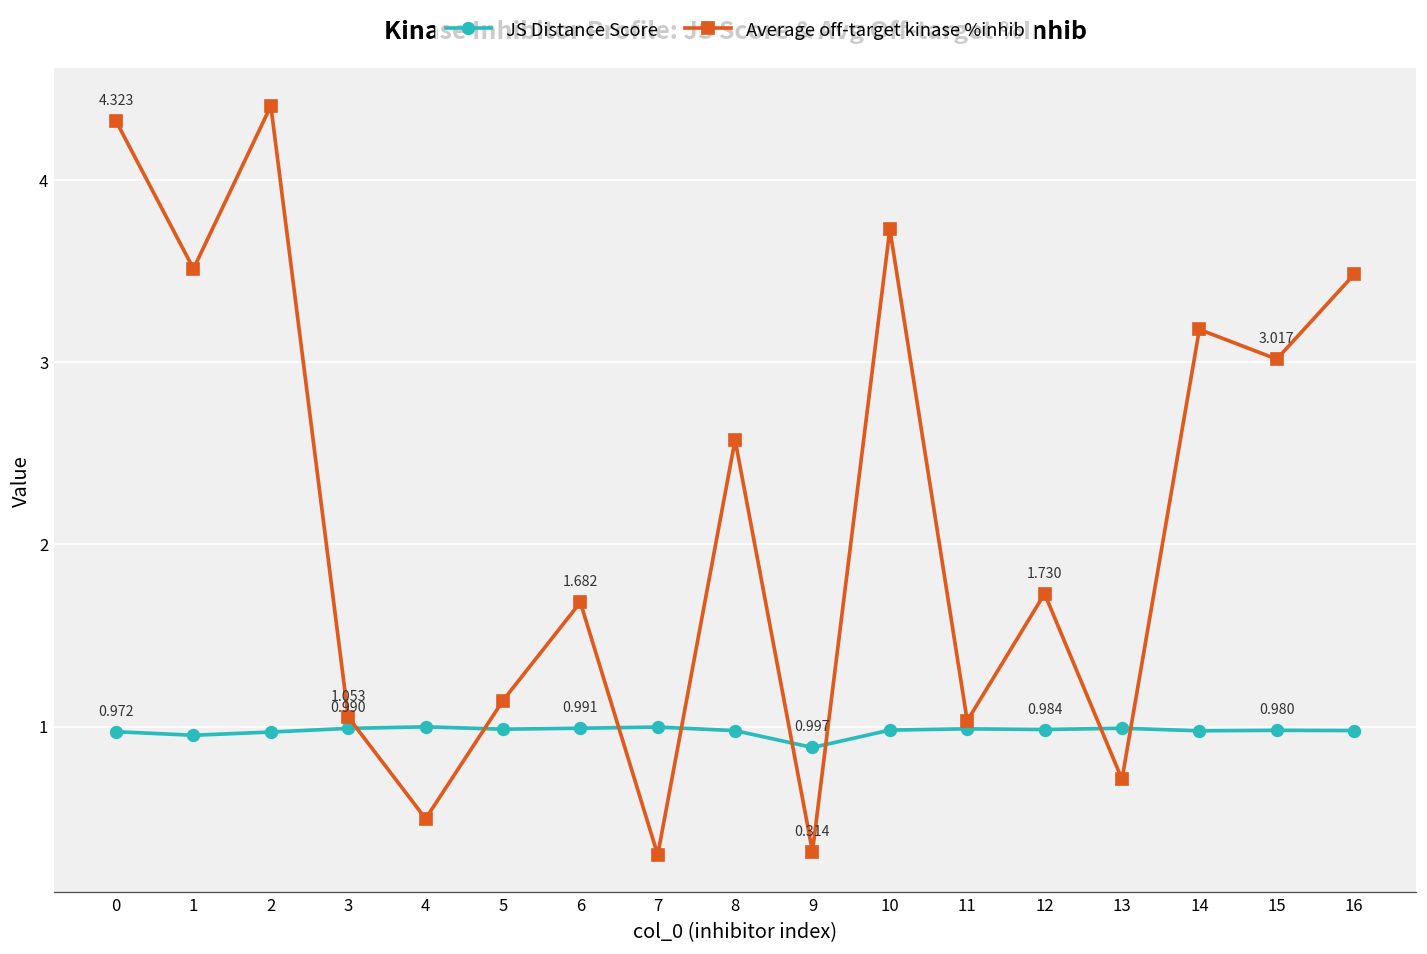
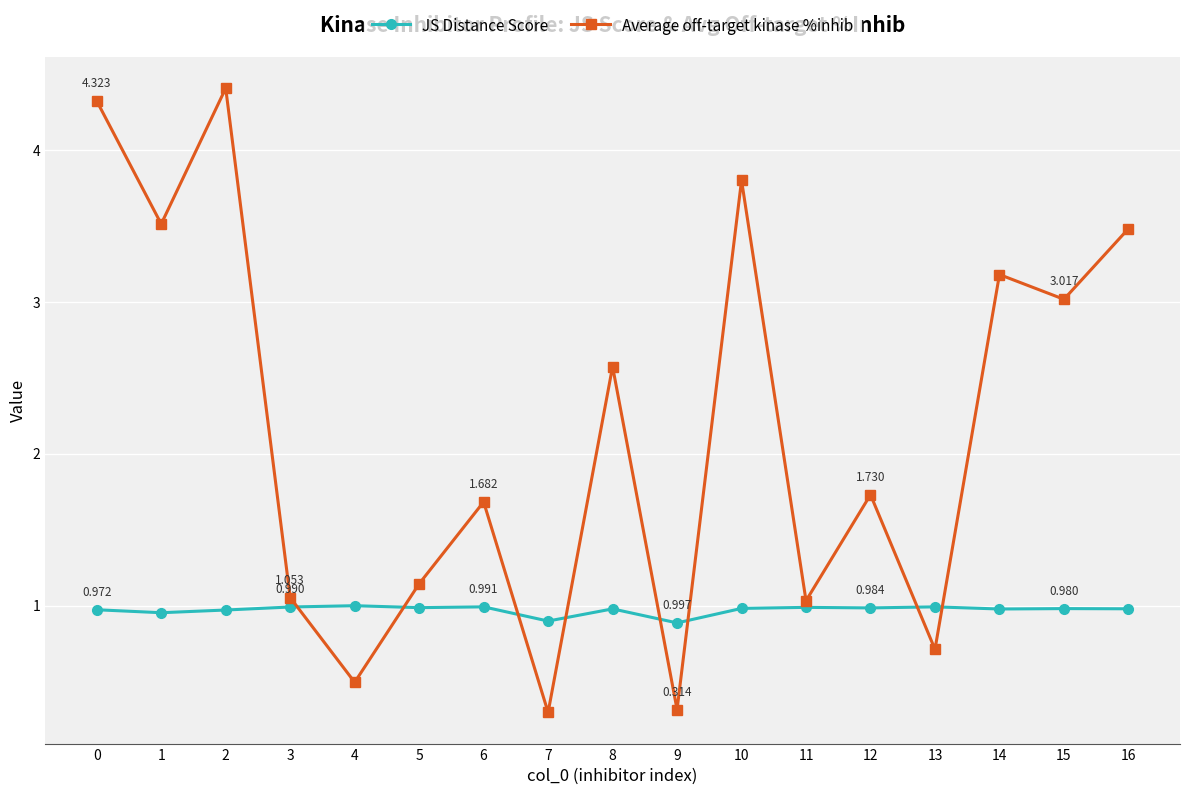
JS Distance Score, 7: 1.00 -> 0.90
Average off-target kinase %inhib, 10: 3.73 -> 3.80
